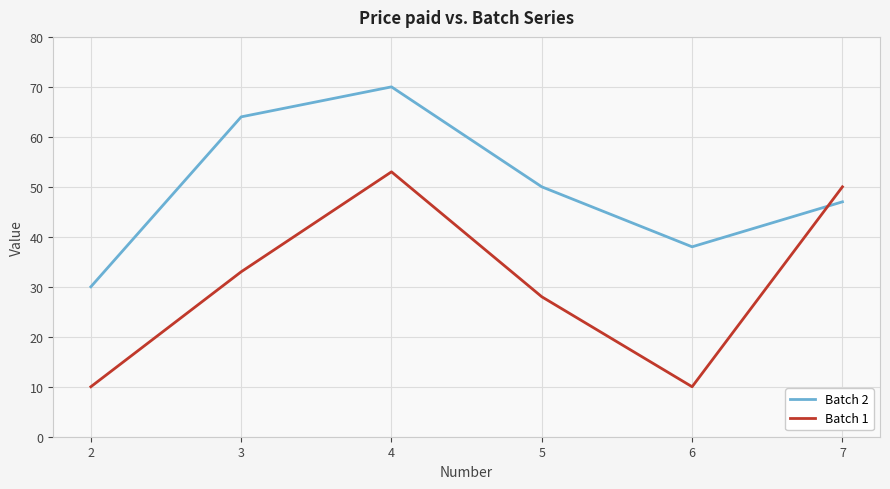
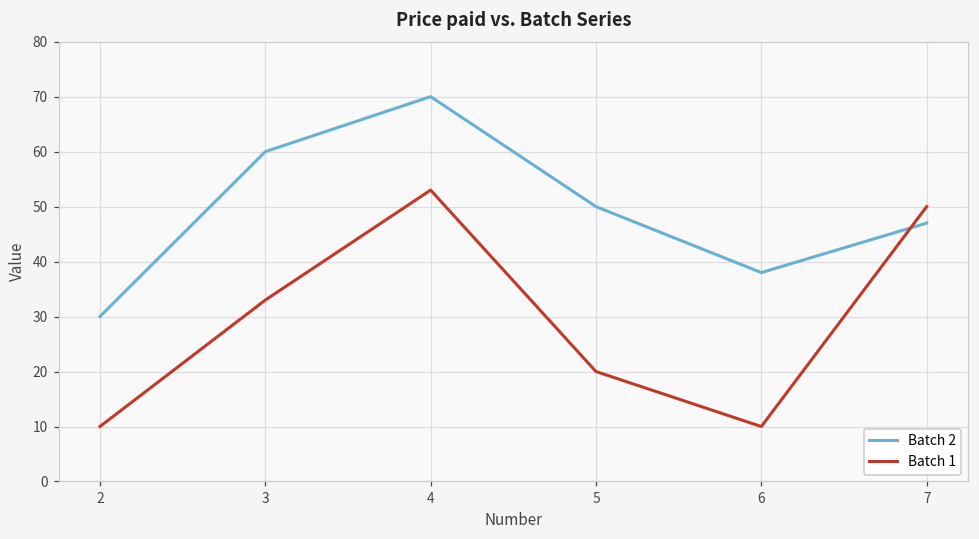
Batch 2, 3: 64 -> 60
Batch 1, 5: 28 -> 20
